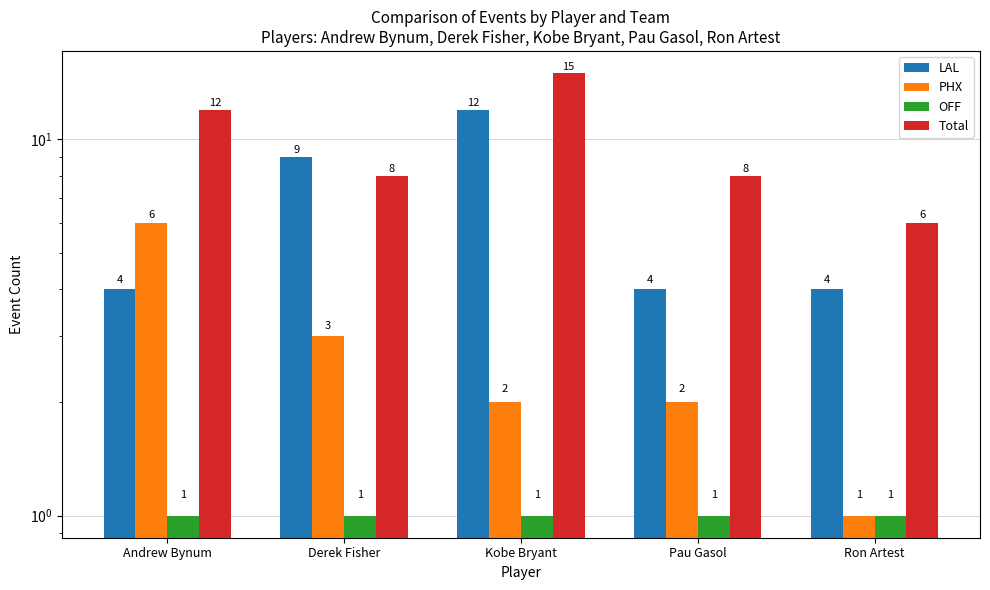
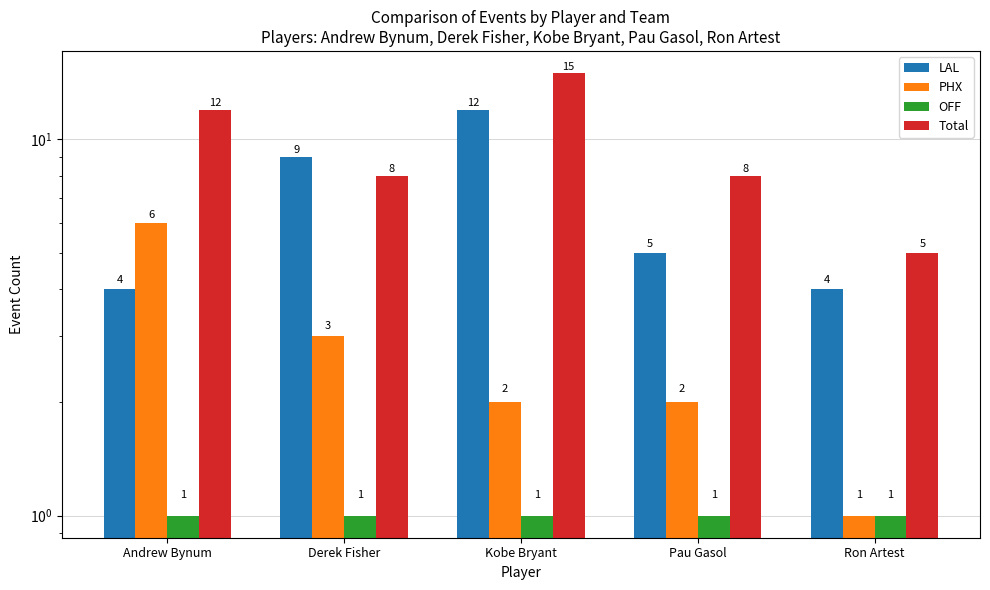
LAL, Pau Gasol: 4 -> 5
Total, Ron Artest: 6 -> 5
